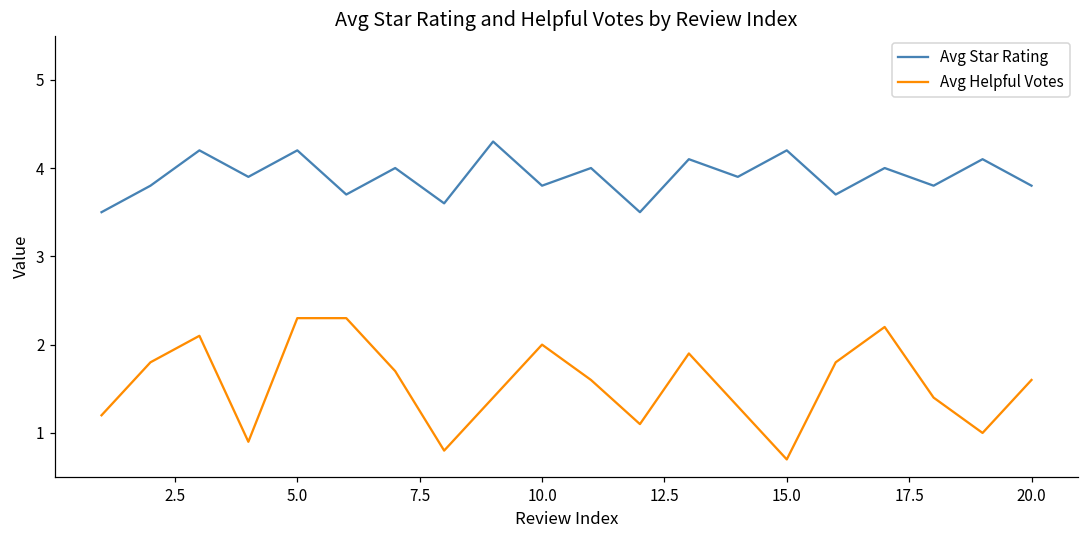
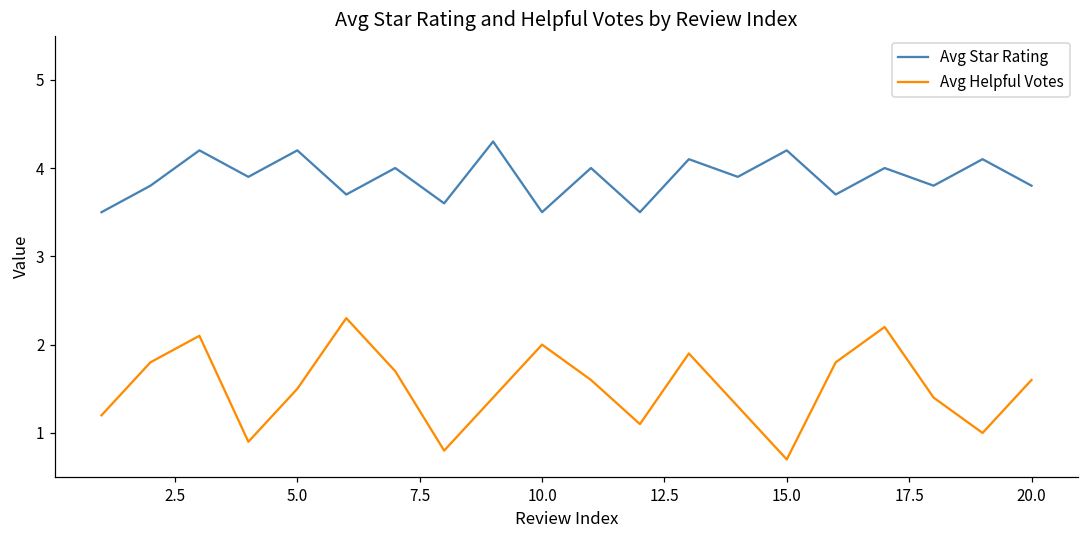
Avg Helpful Votes, 5.0: 2.3 -> 1.5
Avg Star Rating, 10.0: 3.8 -> 3.5
